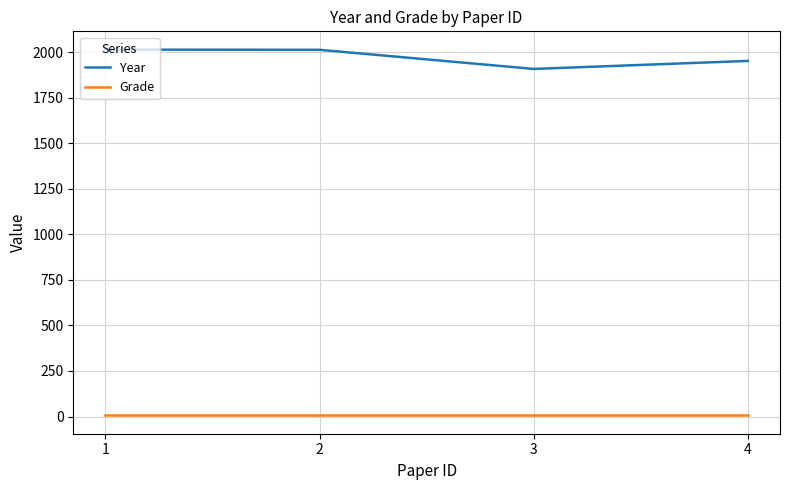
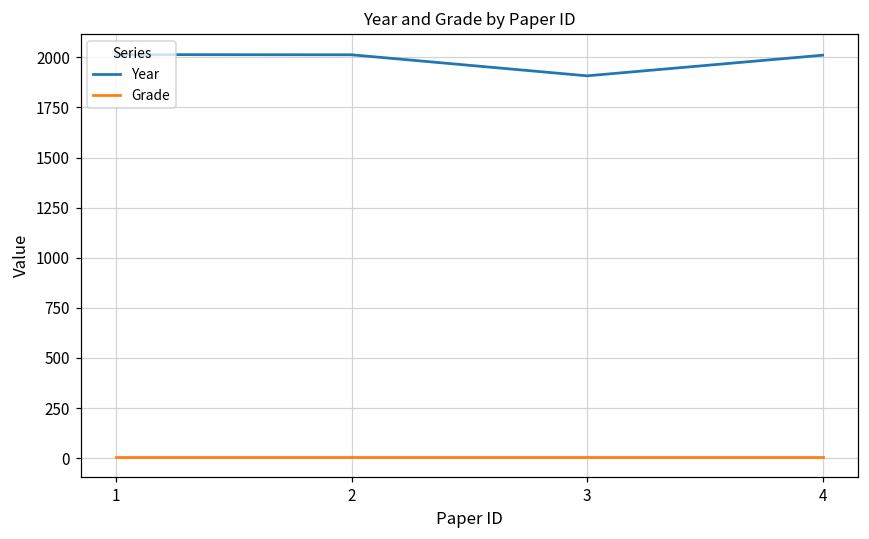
Year, 4: 1950 -> 2010
